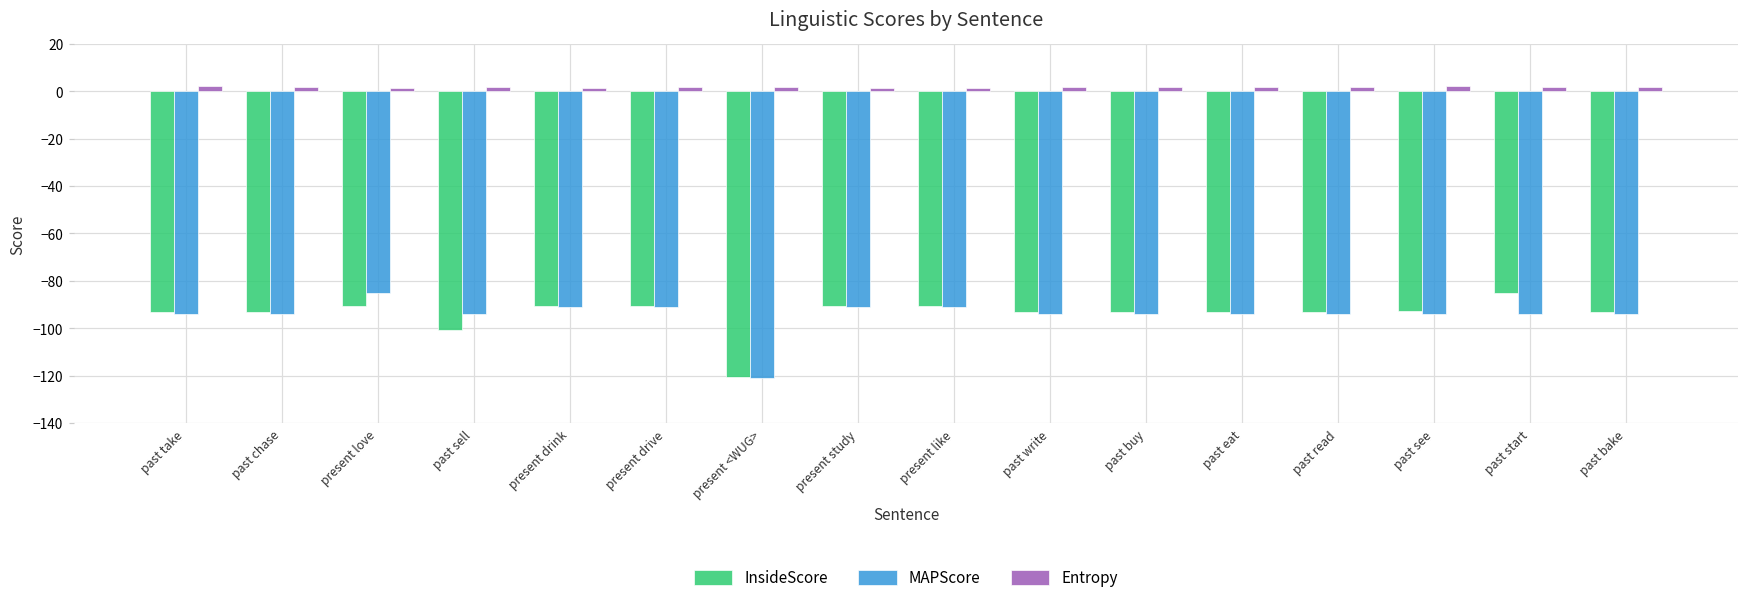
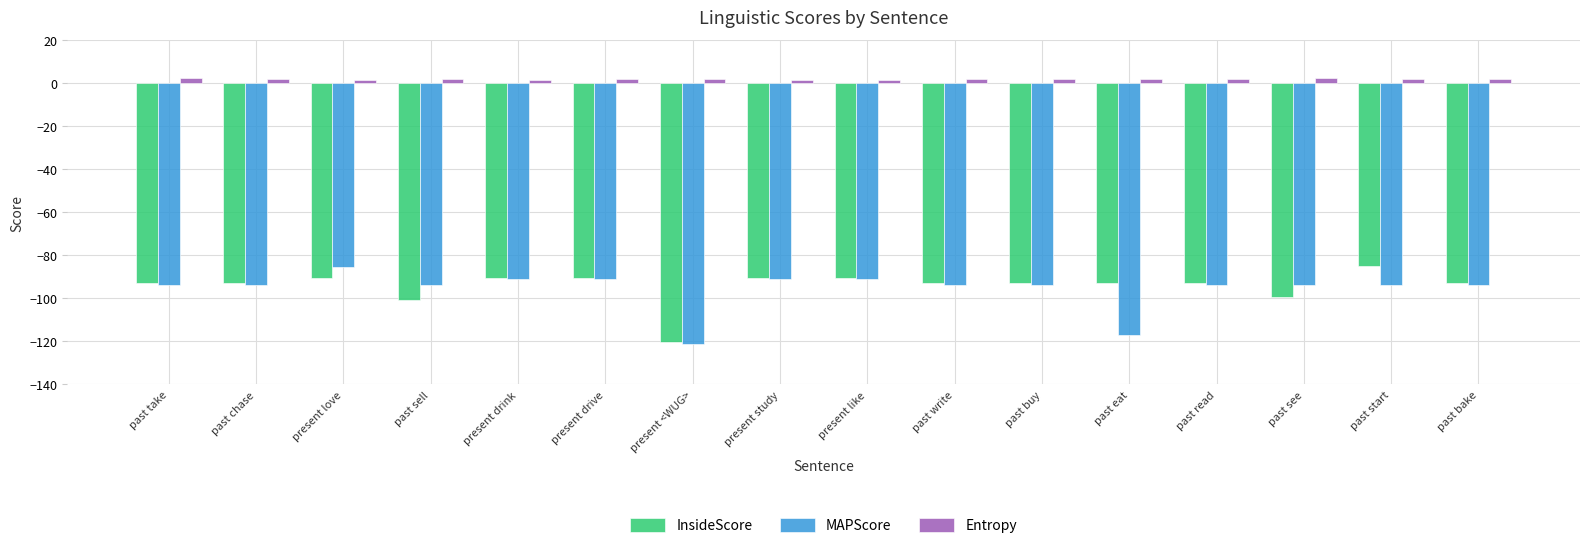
MAPScore, past eat: -94 -> -117
InsideScore, past see: -93 -> -100
